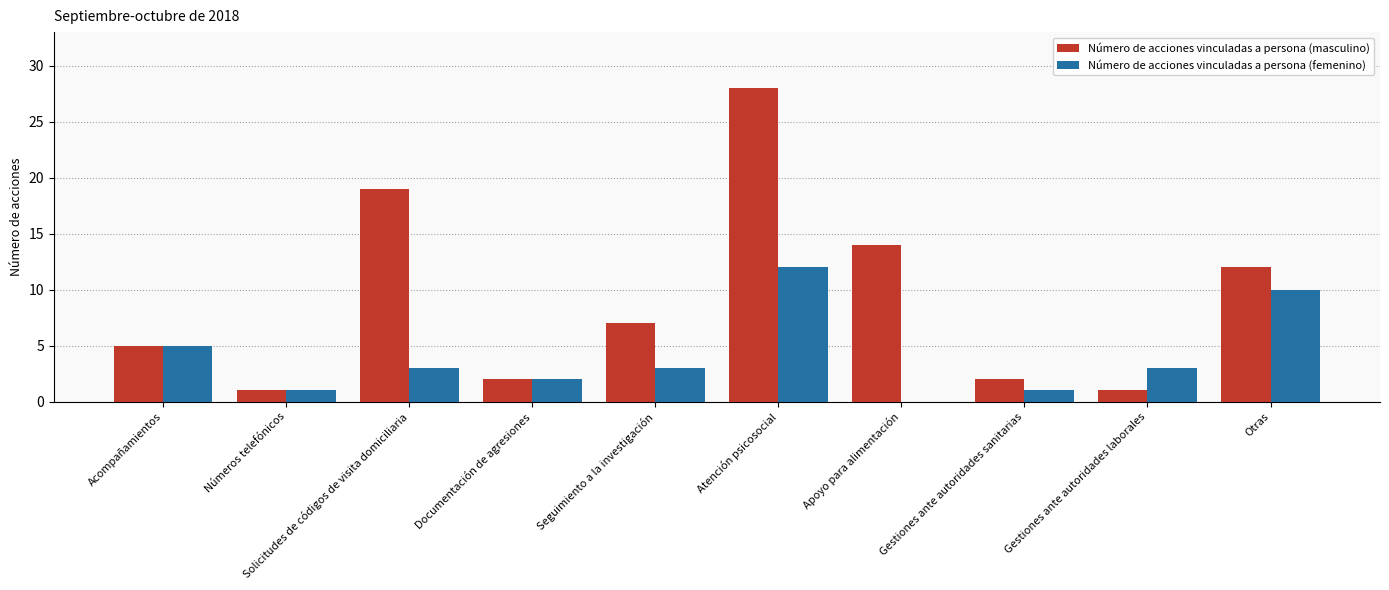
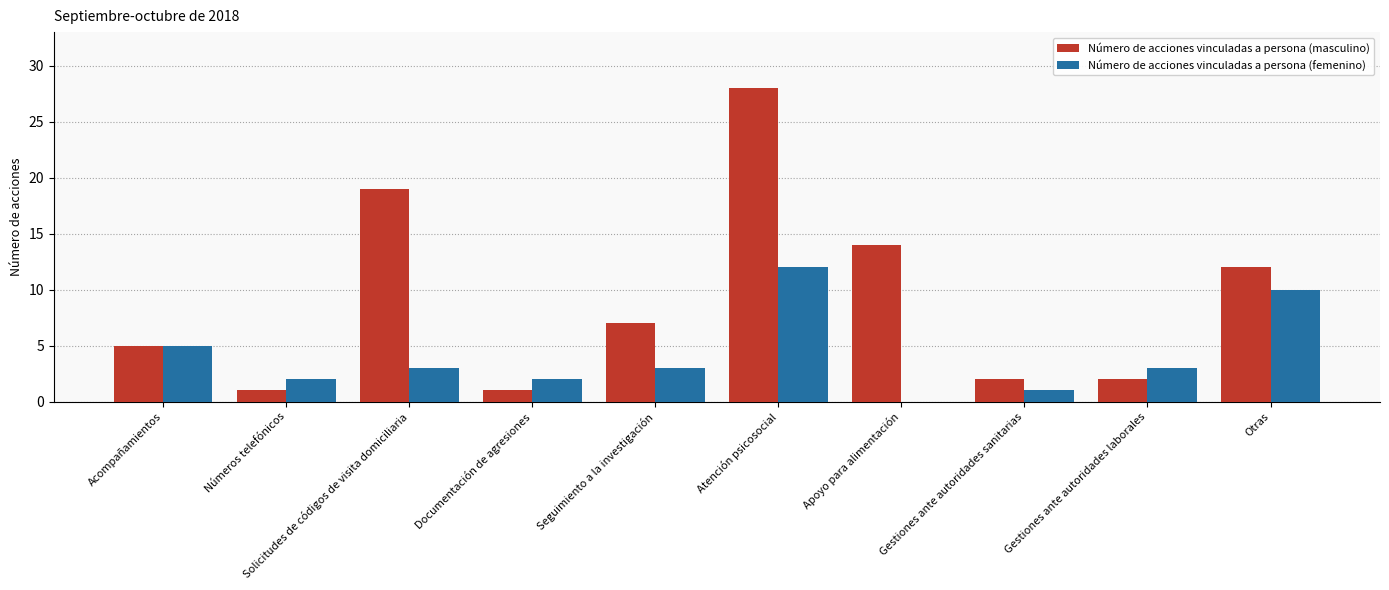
Número de acciones vinculadas a persona (femenino), Números telefónicos: 1 -> 2
Número de acciones vinculadas a persona (masculino), Documentación de agresiones: 2 -> 1
Número de acciones vinculadas a persona (masculino), Gestiones ante autoridades laborales: 1 -> 2
